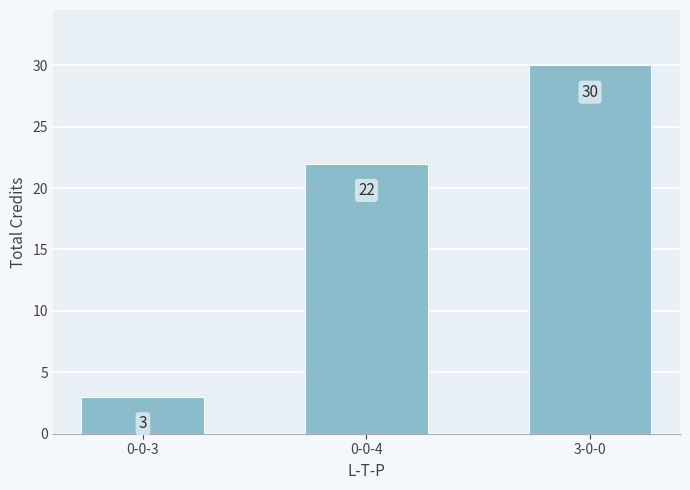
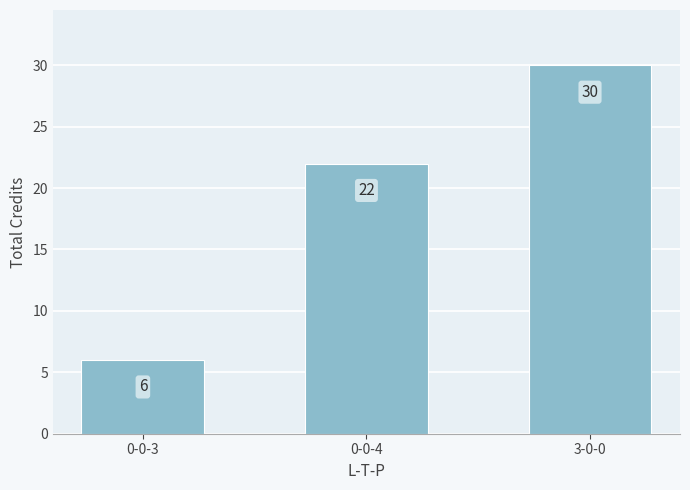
0-0-3: 3 -> 6
